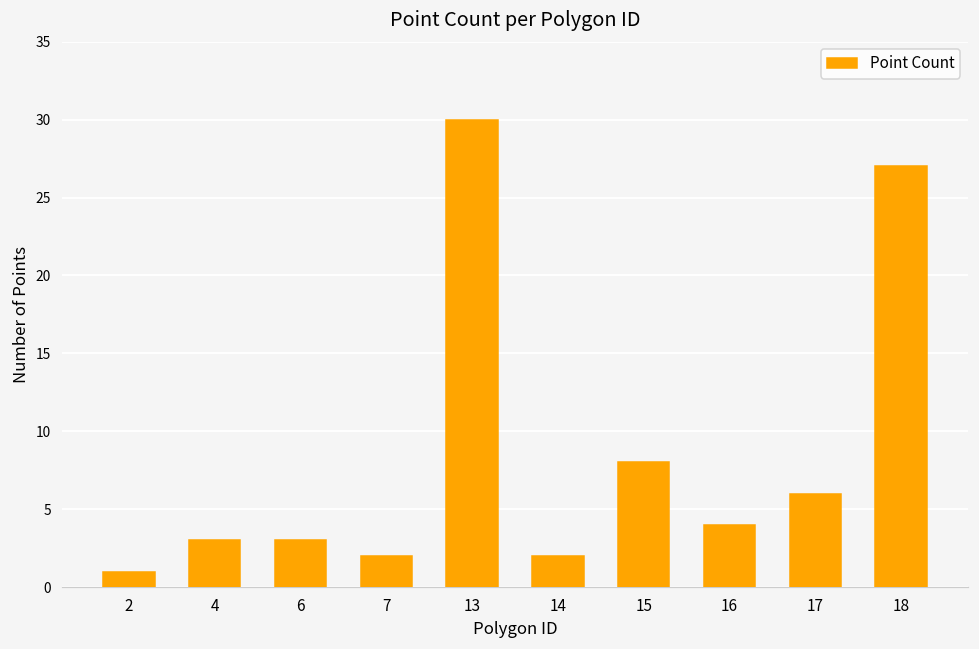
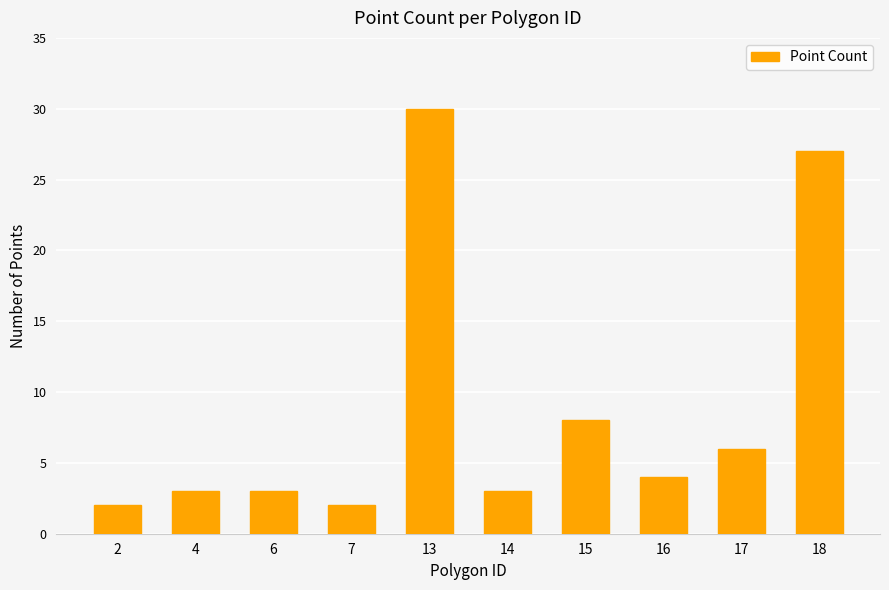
2: 1 -> 2
14: 2 -> 3
